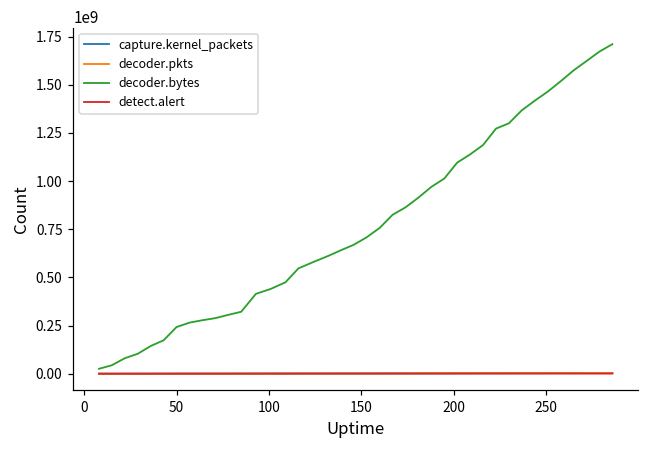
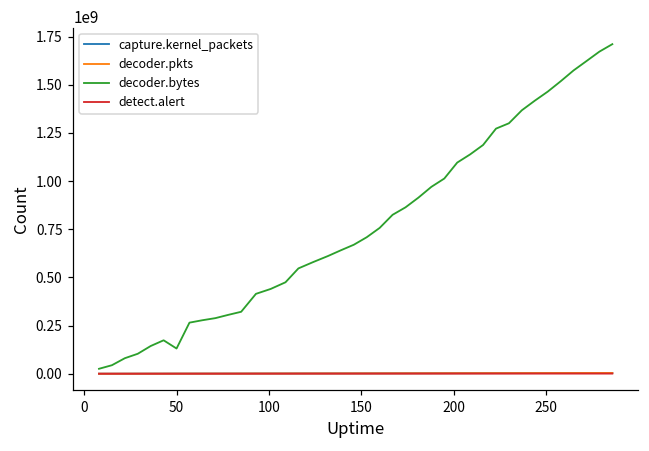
decoder.bytes, 50: 240000000 -> 130000000
